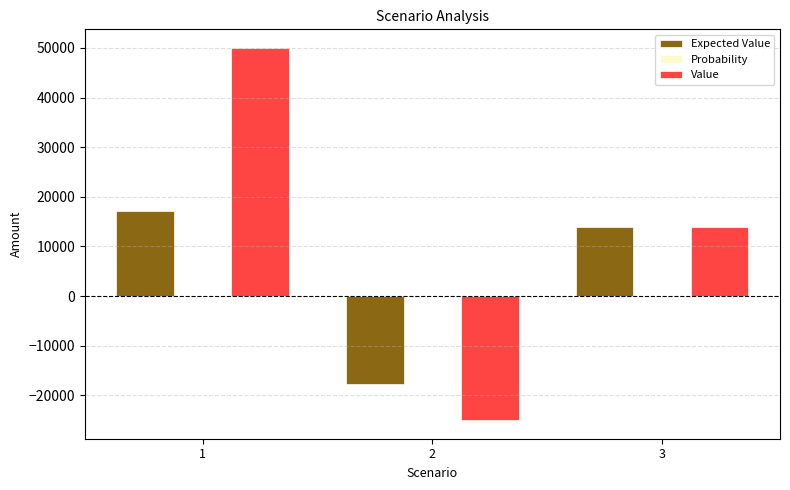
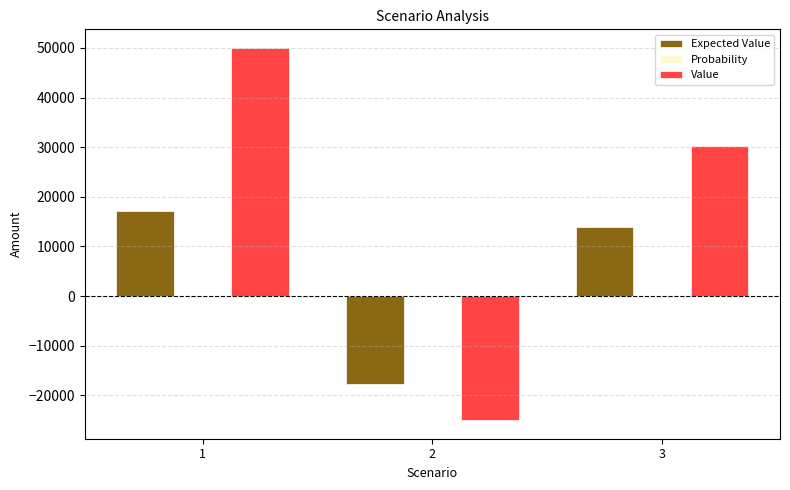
Value, 3: 14000 -> 30000
